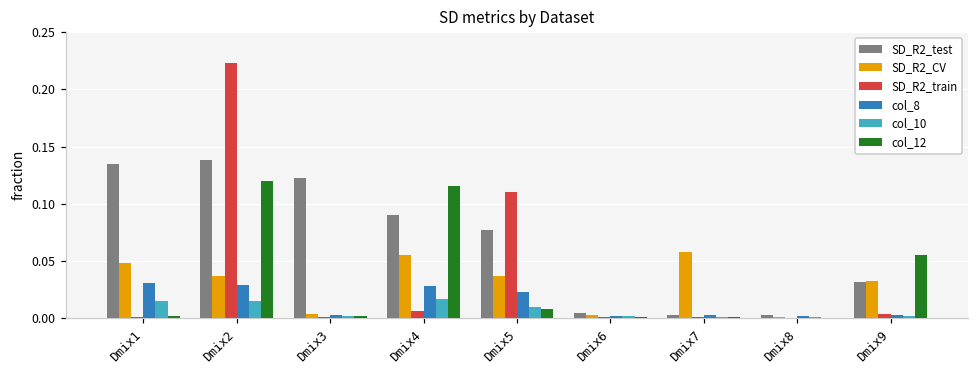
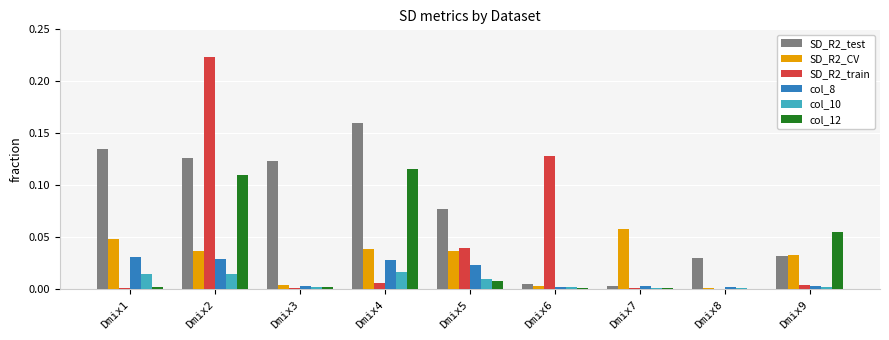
SD_R2_test, Dmix2: 0.138 -> 0.126
col_12, Dmix2: 0.12 -> 0.11
SD_R2_test, Dmix4: 0.09 -> 0.16
SD_R2_CV, Dmix4: 0.055 -> 0.039
SD_R2_train, Dmix5: 0.11 -> 0.04
SD_R2_train, Dmix6: 0.001 -> 0.128
SD_R2_test, Dmix8: 0.003 -> 0.030
